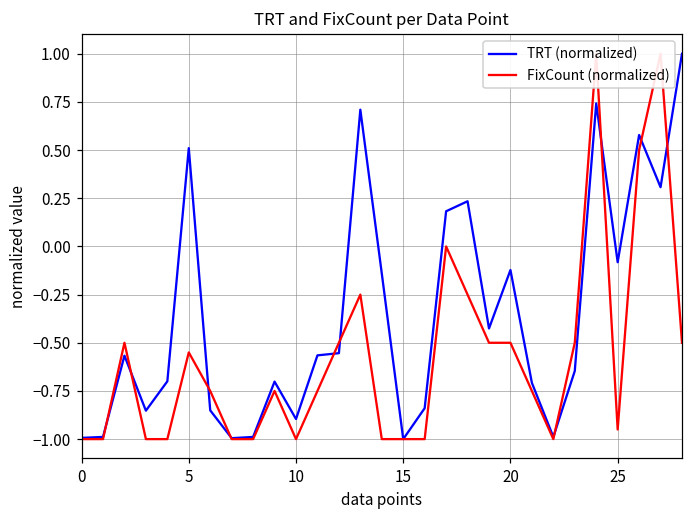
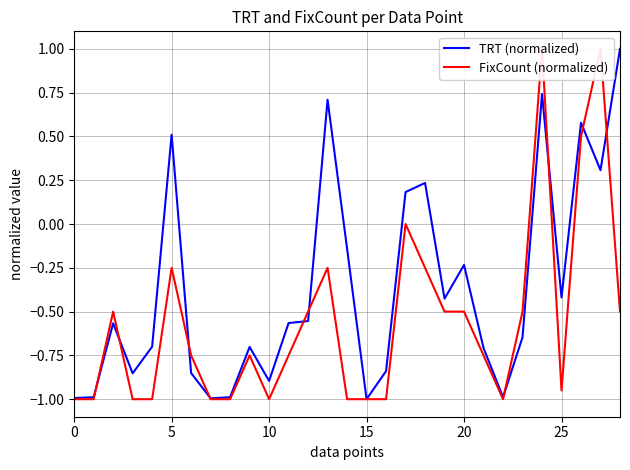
FixCount (normalized), 5: -0.55 -> -0.25
TRT (normalized), 20: -0.12 -> -0.23
TRT (normalized), 25: -0.08 -> -0.42
